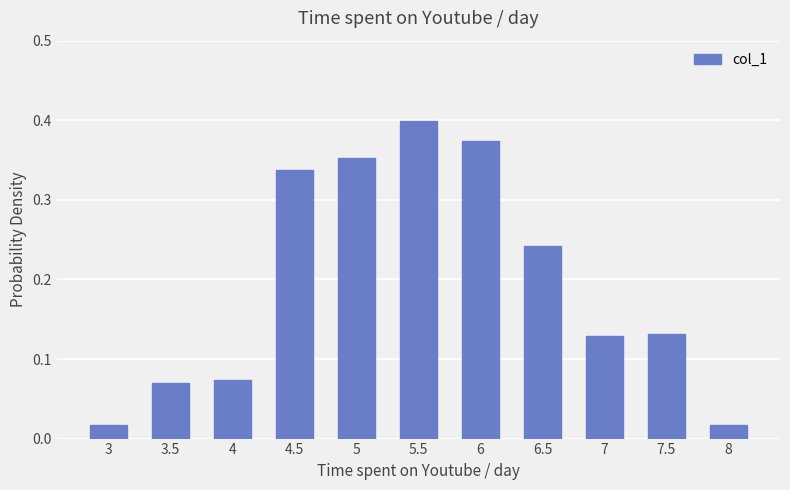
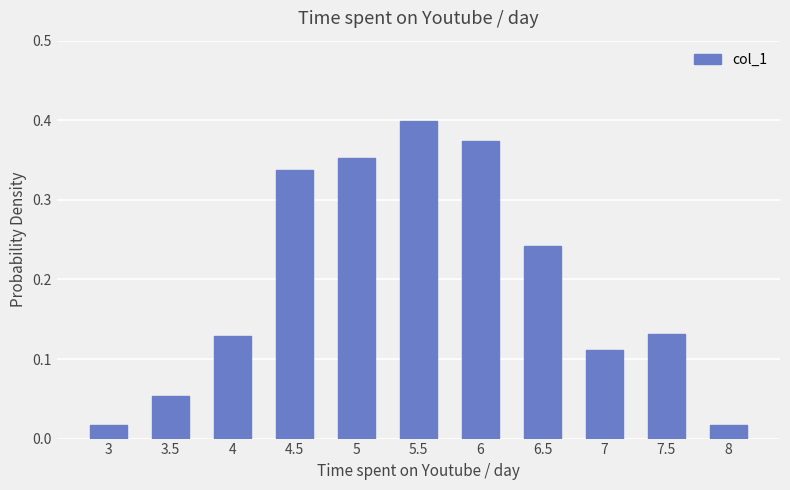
3.5: 0.07 -> 0.05
4: 0.07 -> 0.13
7: 0.13 -> 0.11
